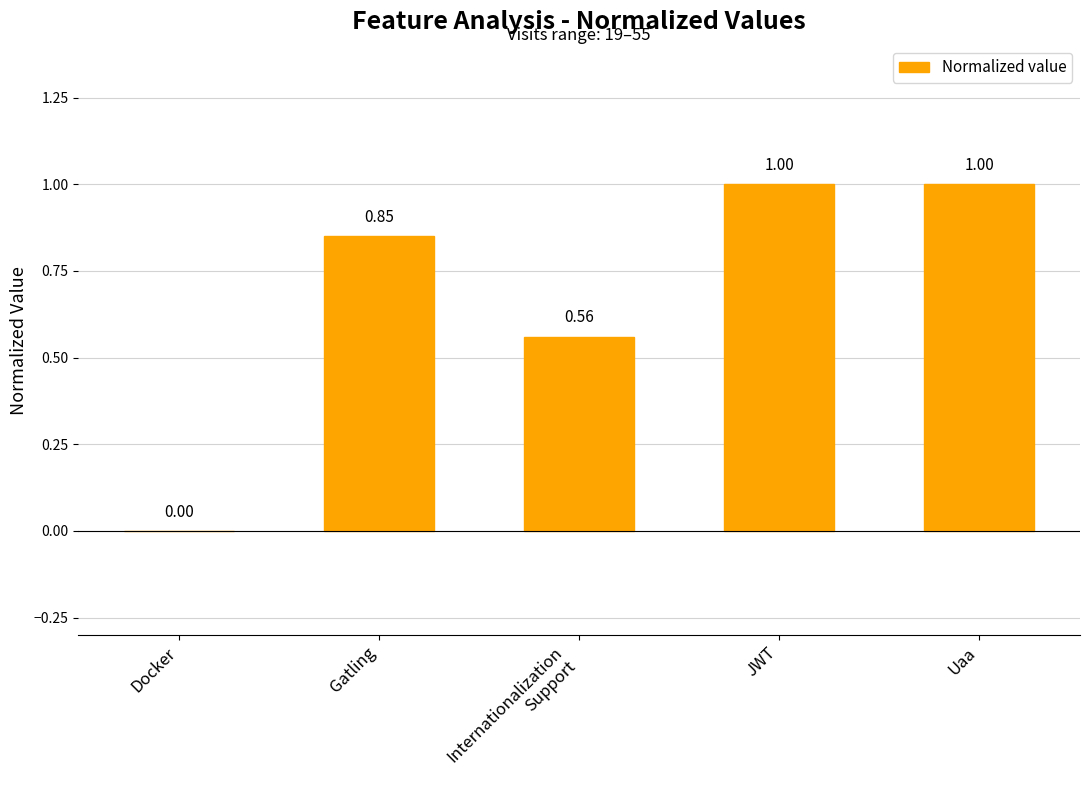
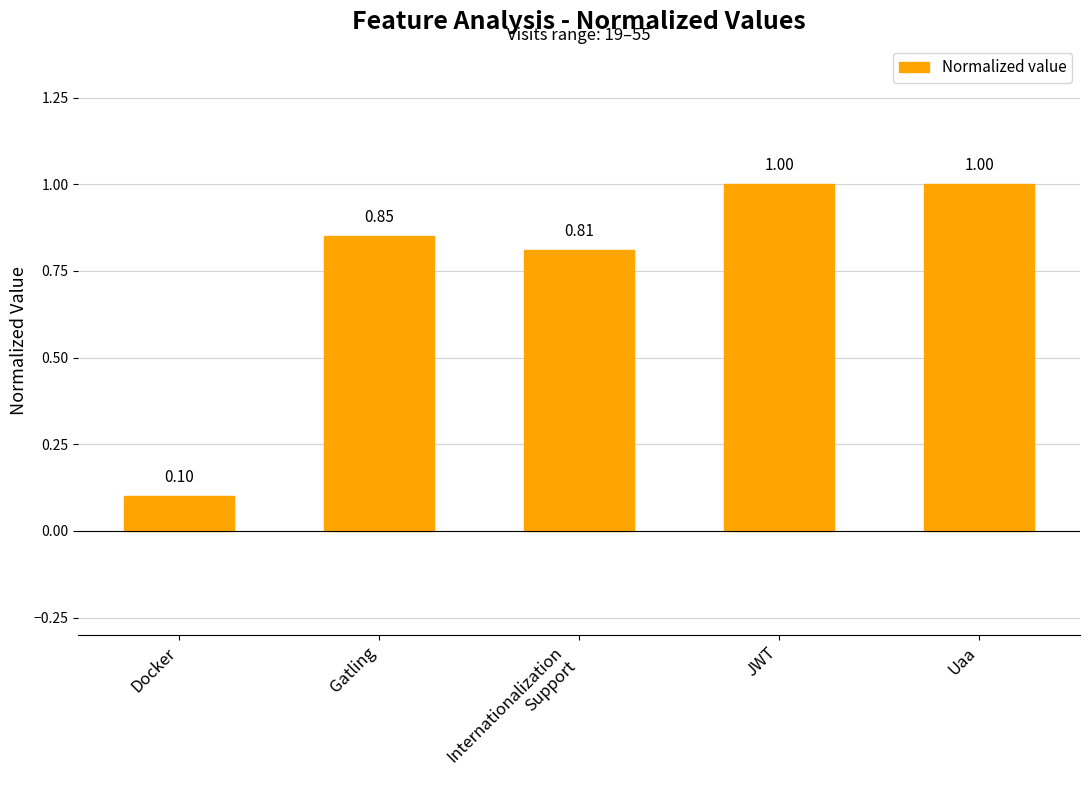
Docker: 0.00 -> 0.10
Internationalization Support: 0.56 -> 0.81
